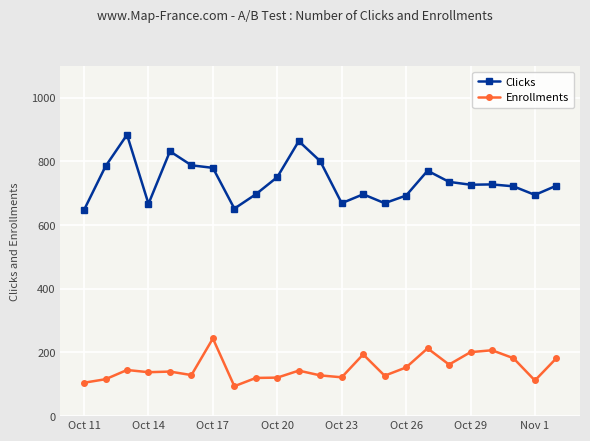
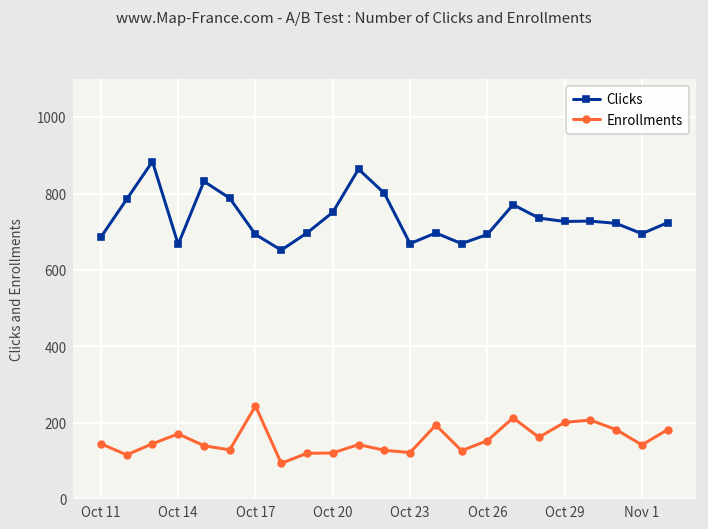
Clicks, Oct 11: 650 -> 690
Enrollments, Oct 11: 110 -> 150
Enrollments, Oct 14: 140 -> 170
Clicks, Oct 17: 780 -> 690
Enrollments, Nov 1: 110 -> 140
